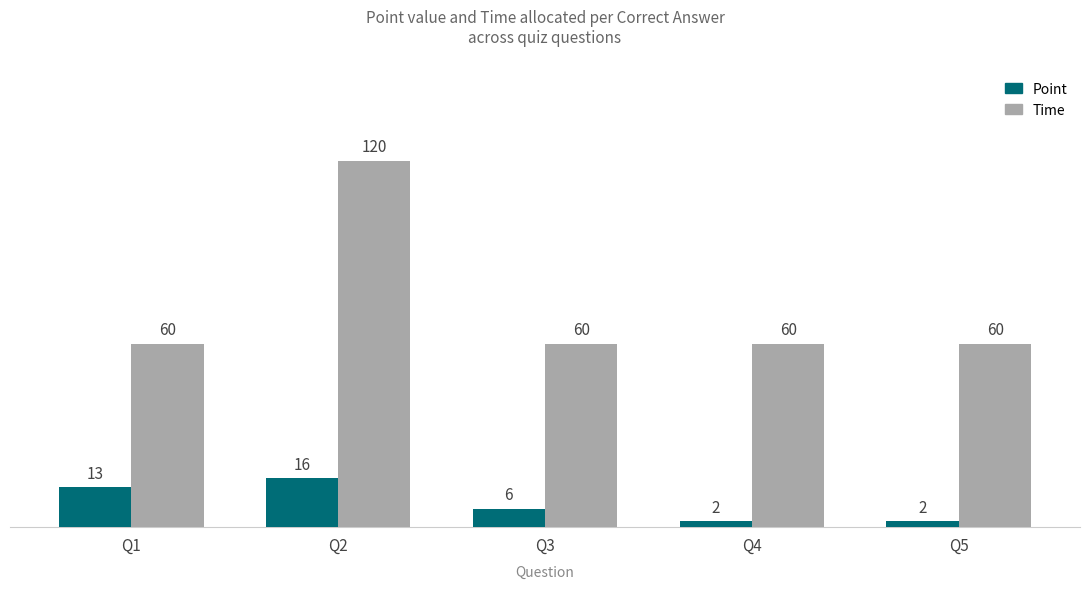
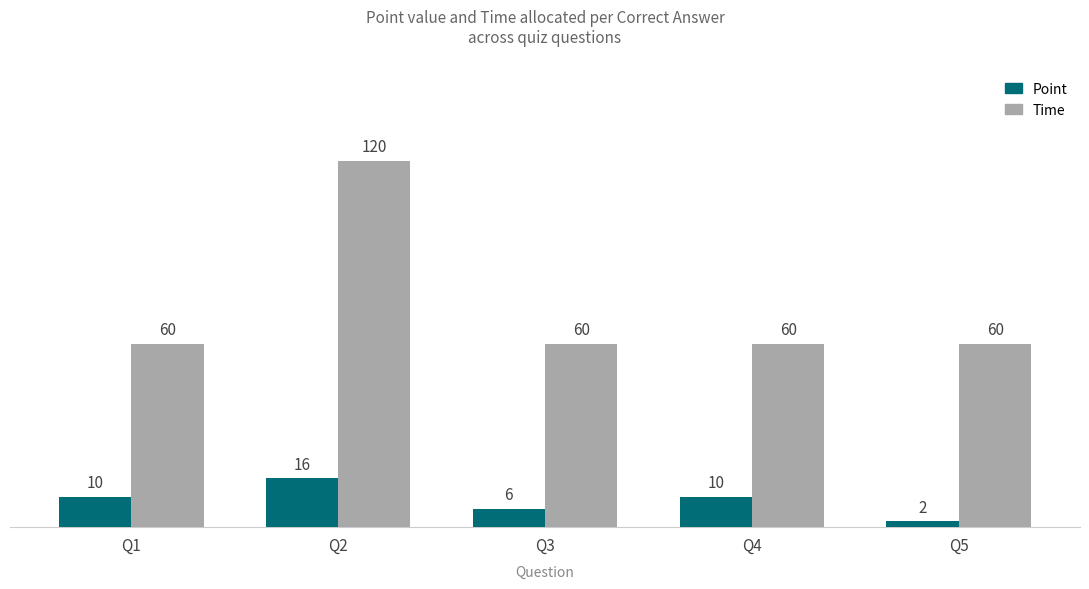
Point, Q1: 13 -> 10
Point, Q4: 2 -> 10
